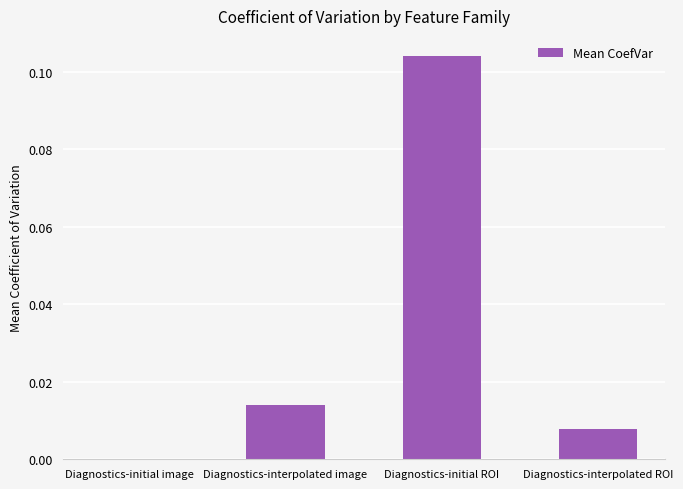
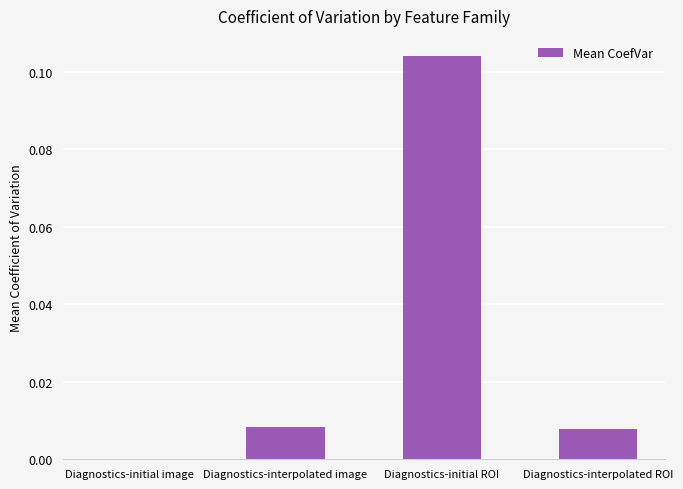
Diagnostics-interpolated image: 0.014 -> 0.008
